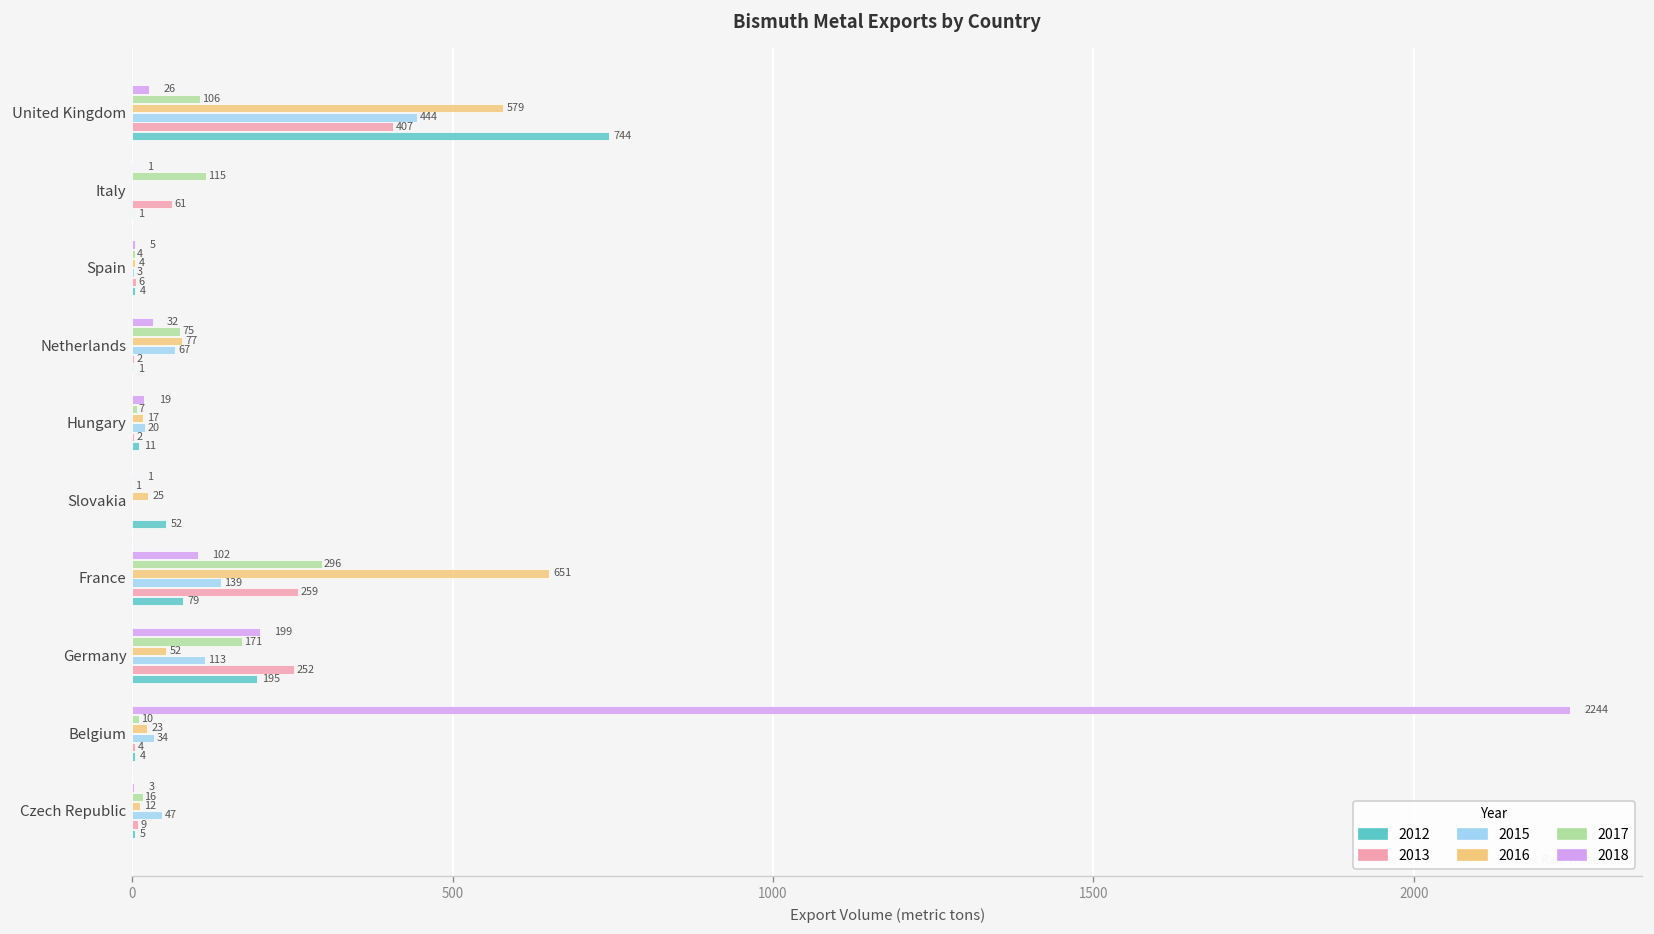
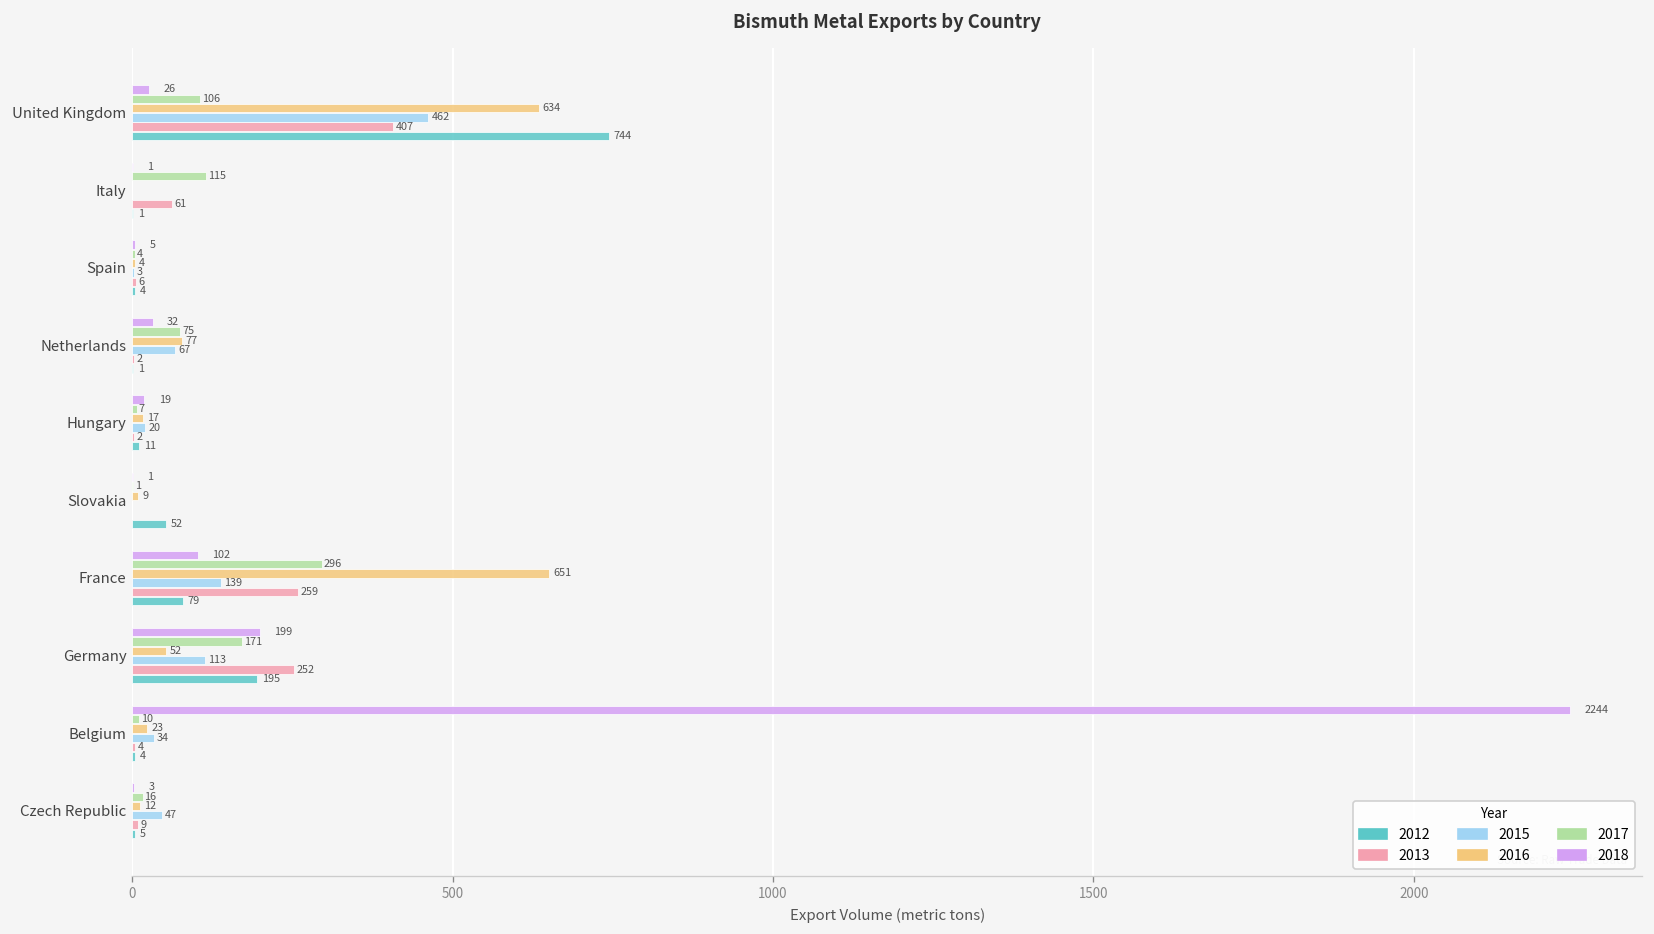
2016, United Kingdom: 579 -> 634
2015, United Kingdom: 444 -> 462
2016, Slovakia: 25 -> 9
